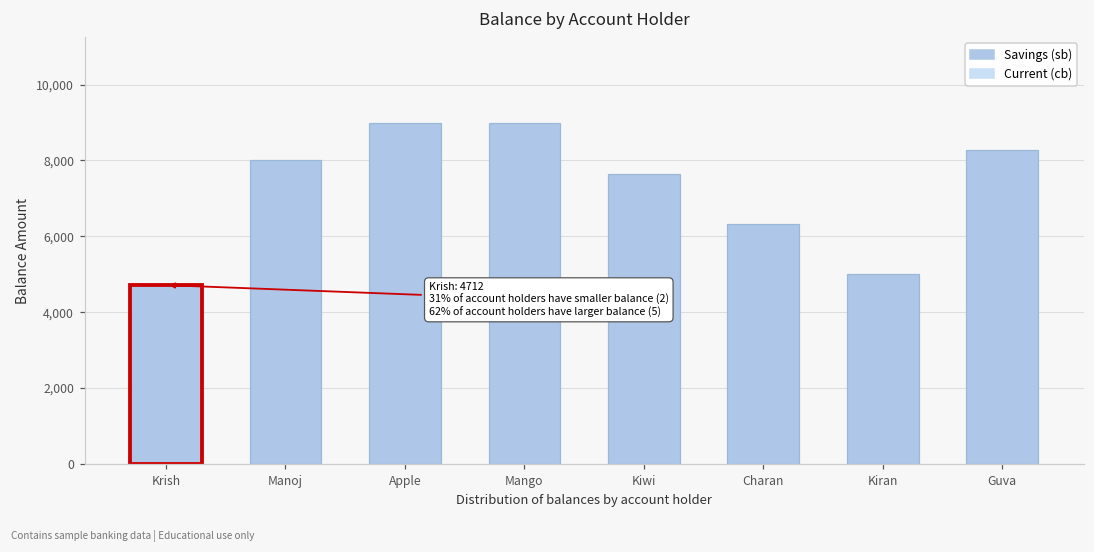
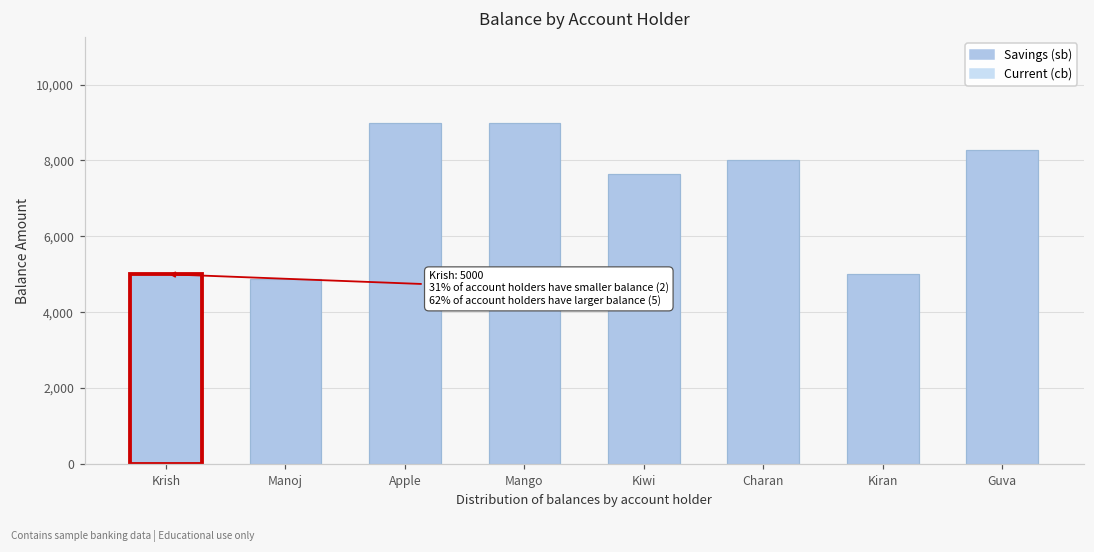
Krish: 4712 -> 5000
Manoj: 8,000 -> 4,900
Charan: 6,300 -> 8,000
